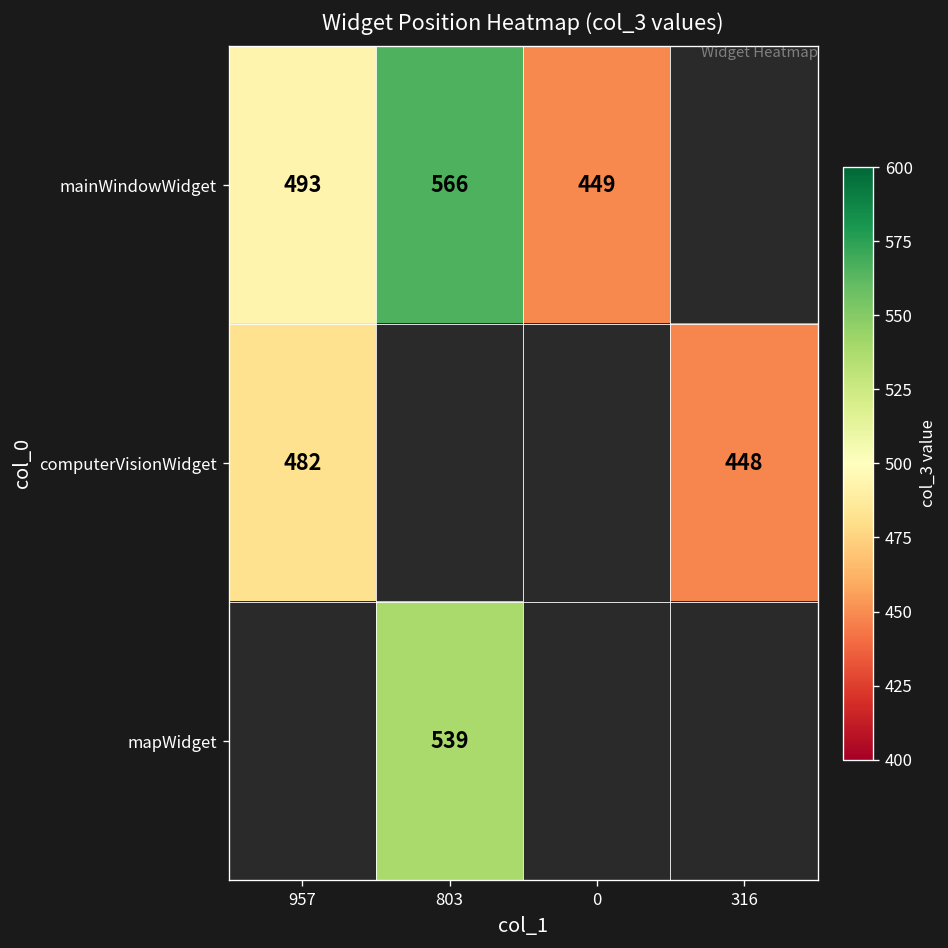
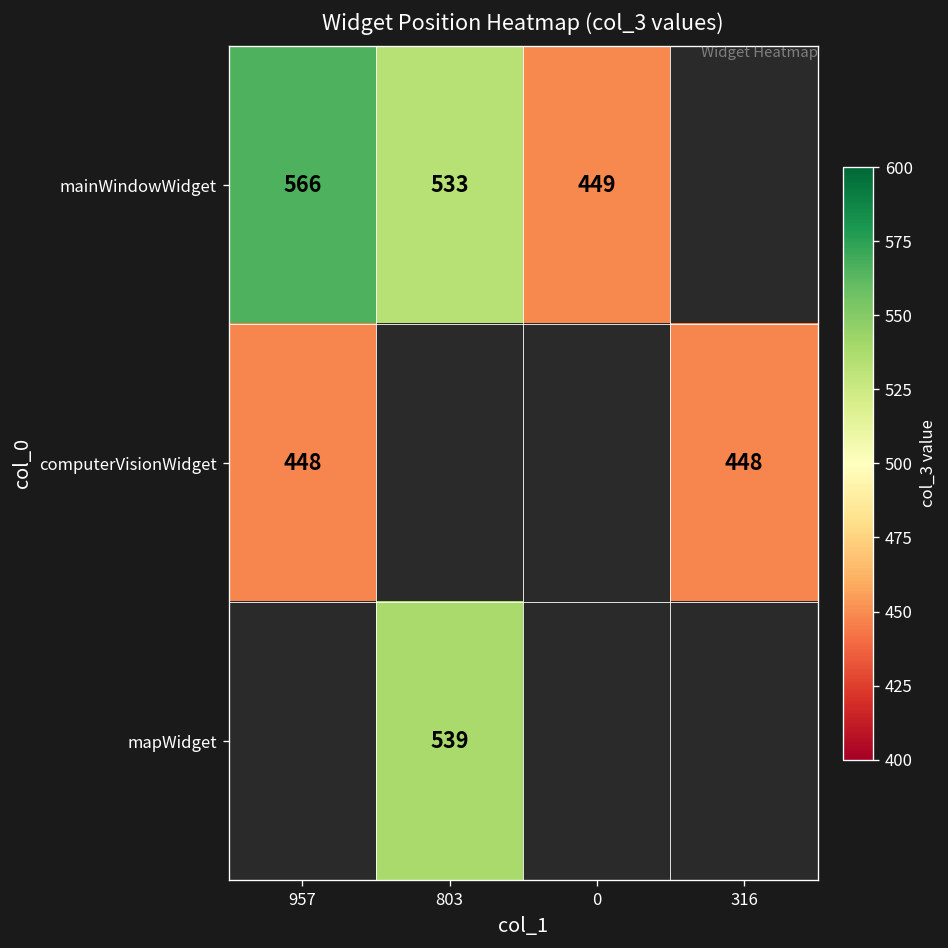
mainWindowWidget, 957: 493 -> 566
mainWindowWidget, 803: 566 -> 533
computerVisionWidget, 957: 482 -> 448
